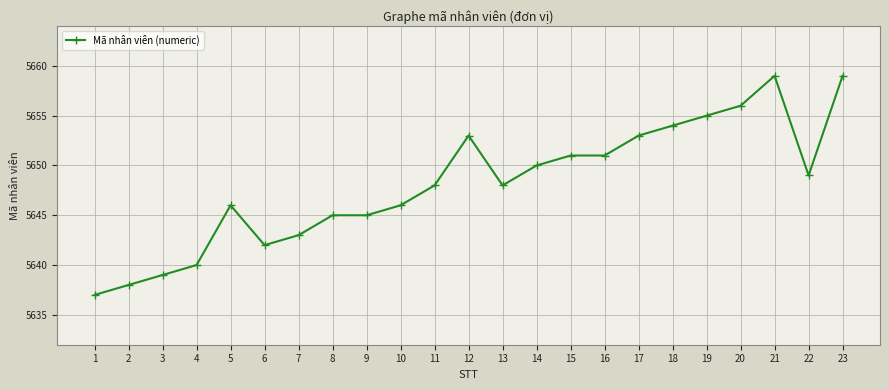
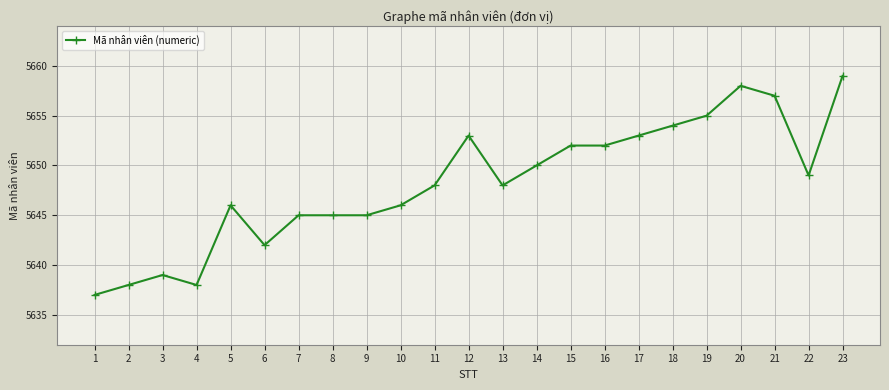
4: 5640 -> 5638
7: 5643 -> 5645
15: 5651 -> 5652
16: 5651 -> 5652
20: 5656 -> 5658
21: 5659 -> 5657
